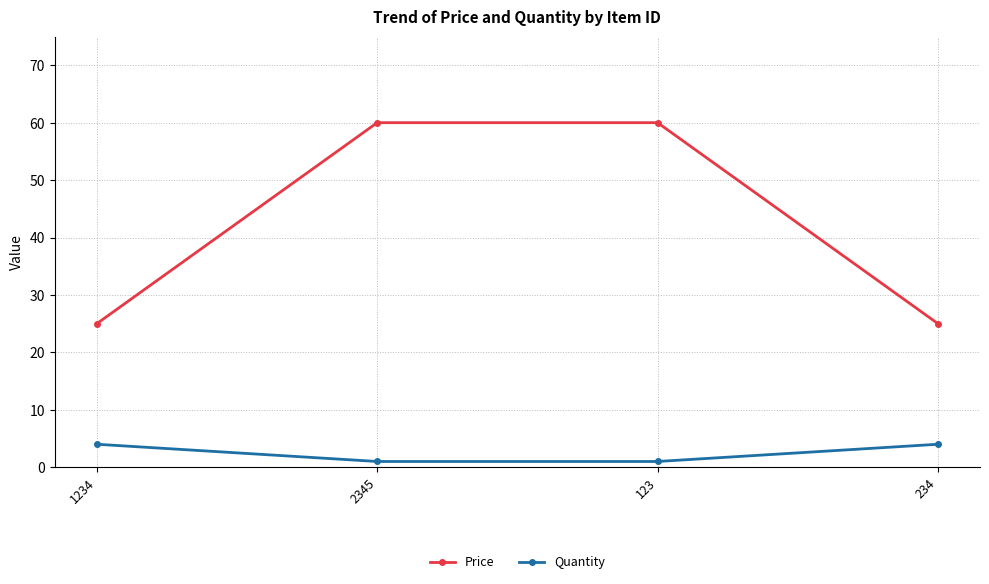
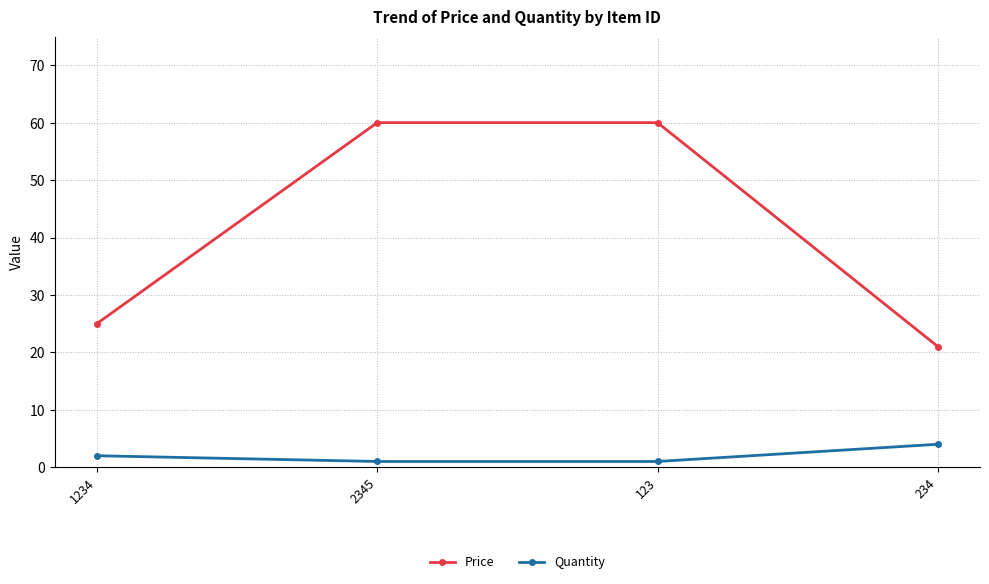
Quantity, 1234: 4 -> 2
Price, 234: 25 -> 21
